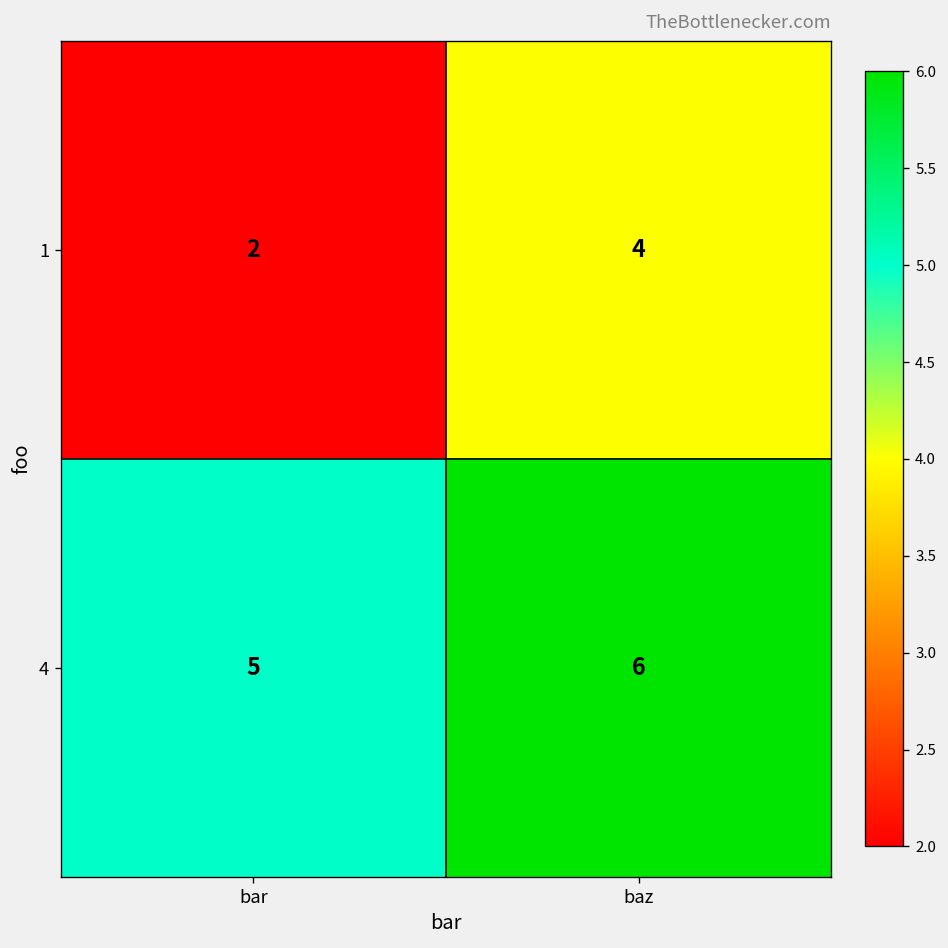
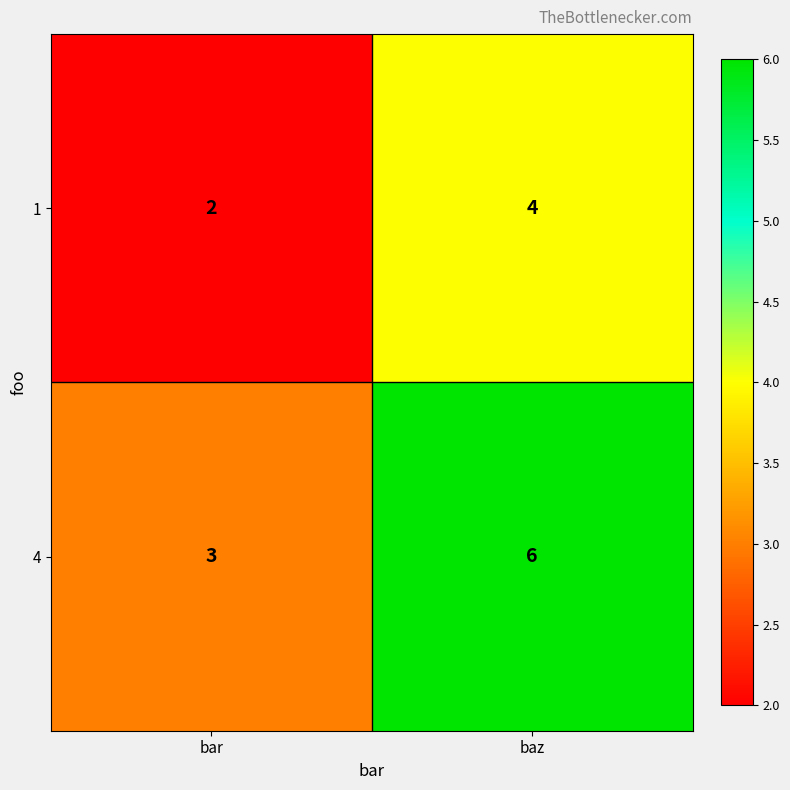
4, bar: 5 -> 3
